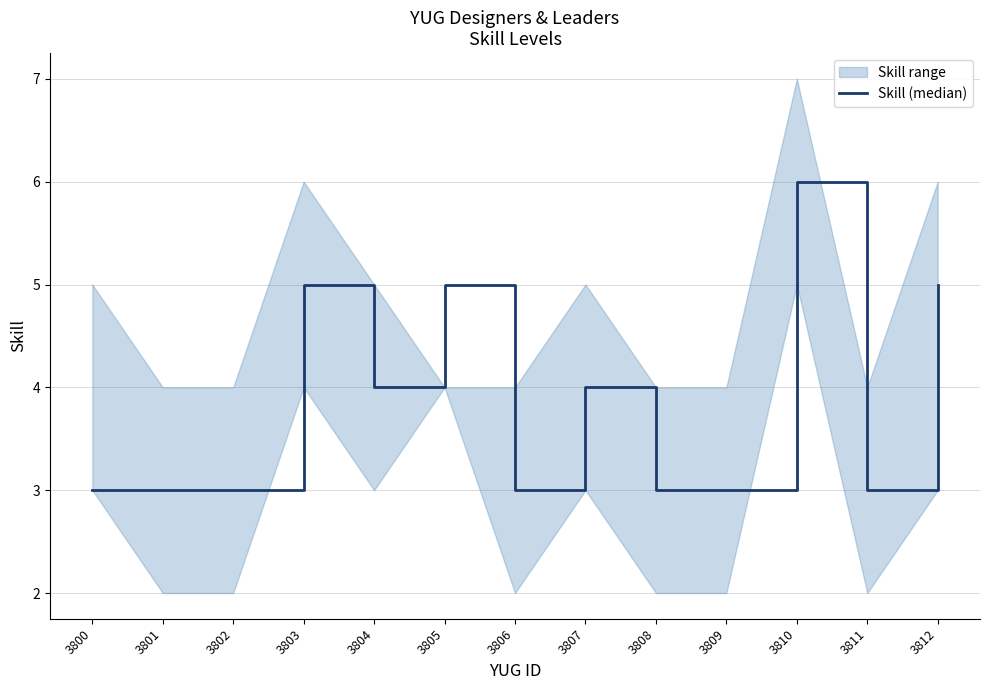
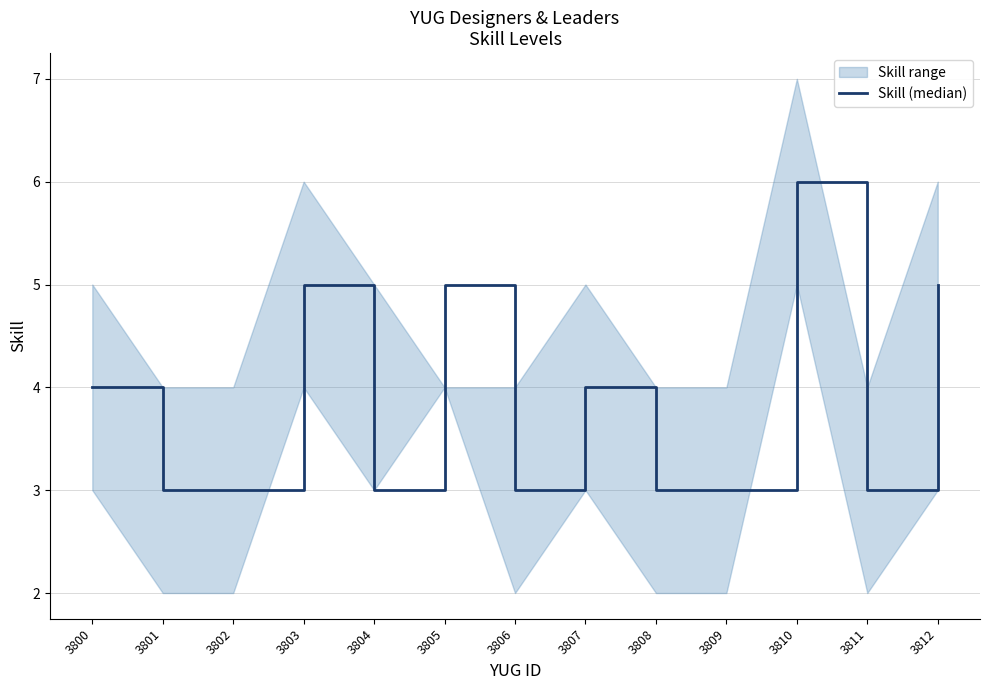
Skill (median), 3800: 3 -> 4
Skill (median), 3804: 4 -> 3
